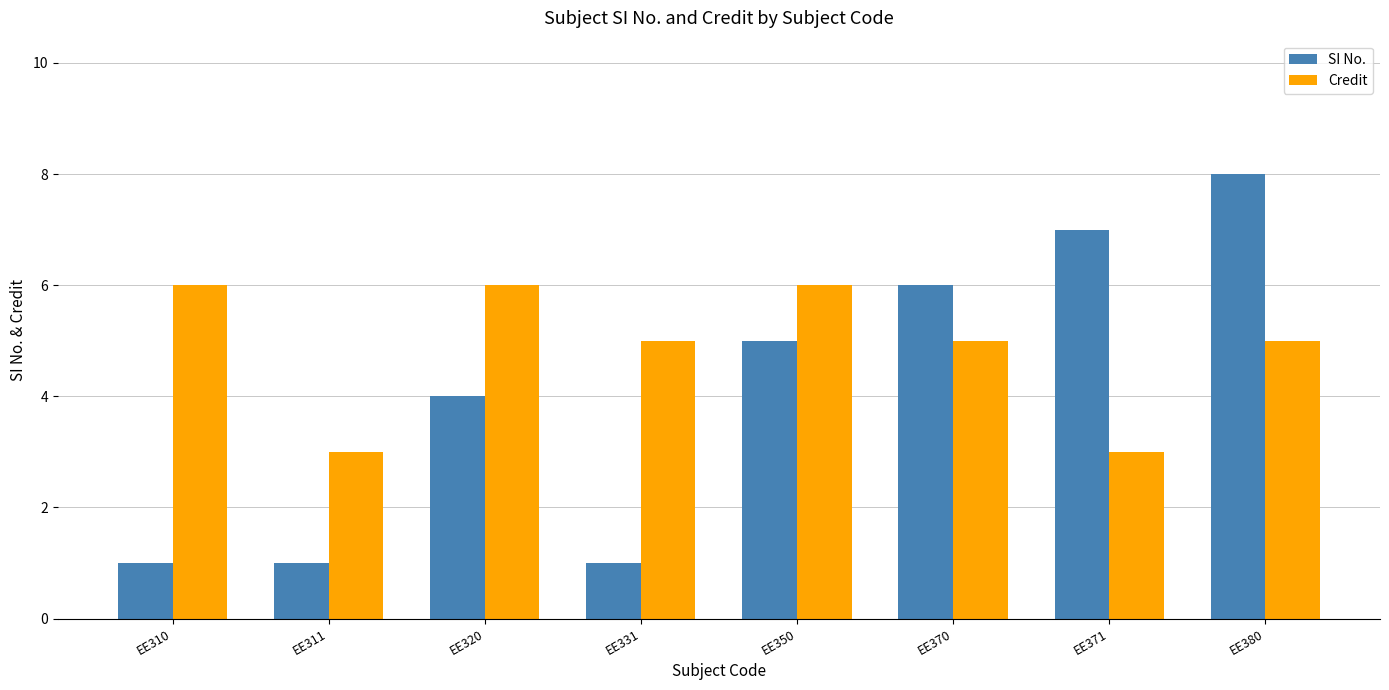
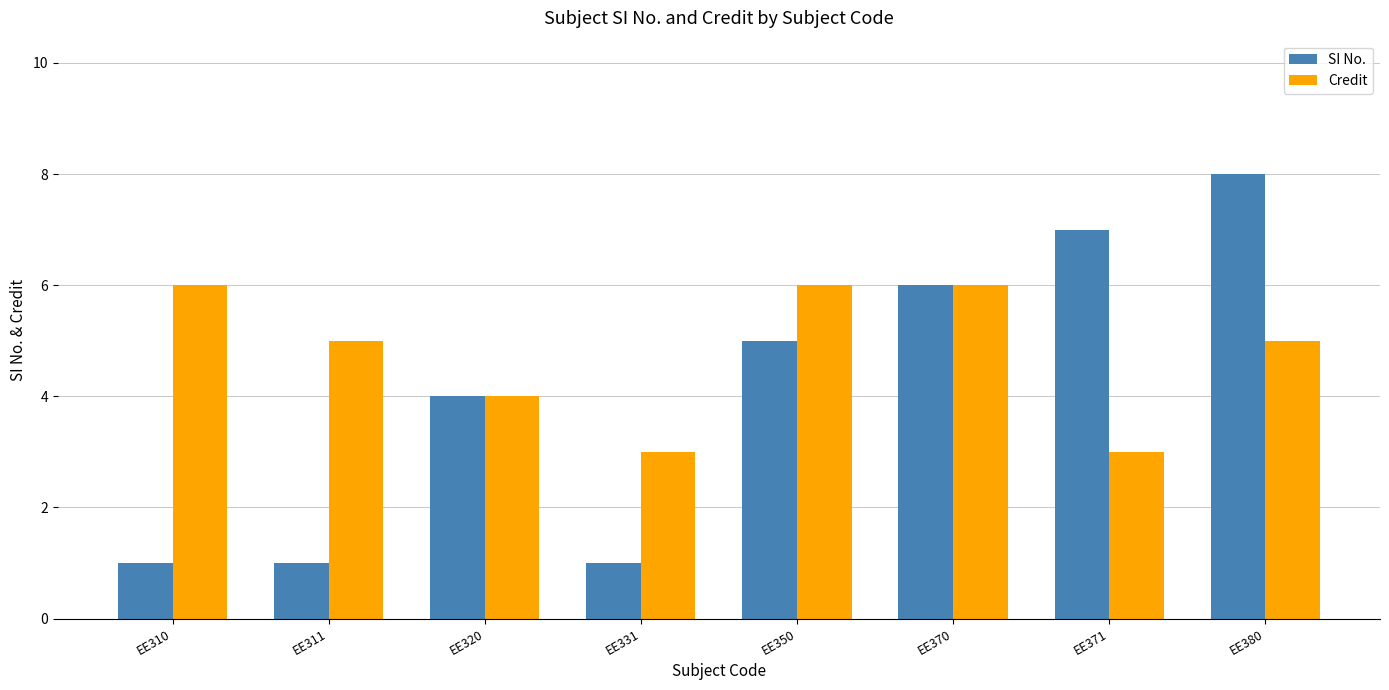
Credit, EE311: 3 -> 5
Credit, EE320: 6 -> 4
Credit, EE331: 5 -> 3
Credit, EE370: 5 -> 6
